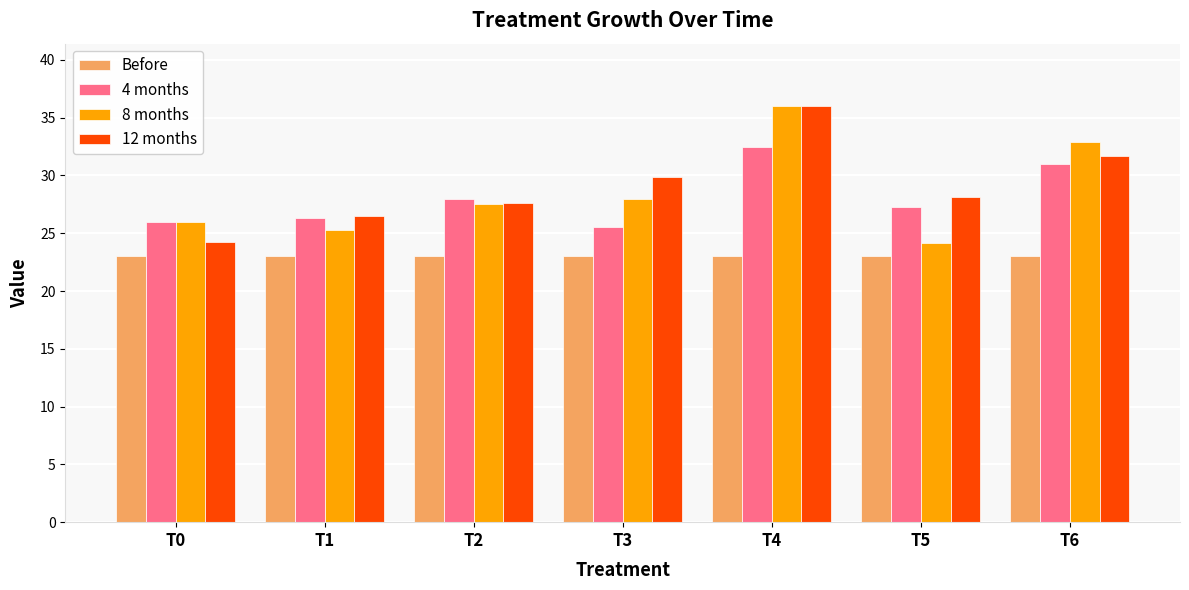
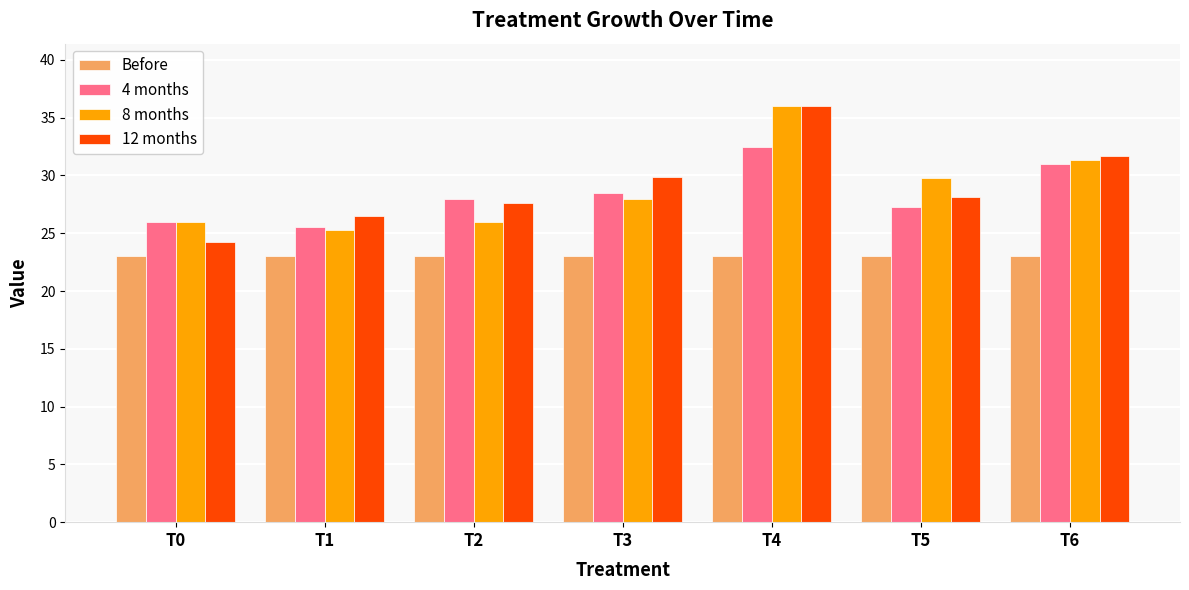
4 months, T1: 26.3 -> 25.5
8 months, T2: 27.5 -> 26.0
4 months, T3: 25.5 -> 28.5
8 months, T5: 24.1 -> 29.8
8 months, T6: 32.9 -> 31.3
